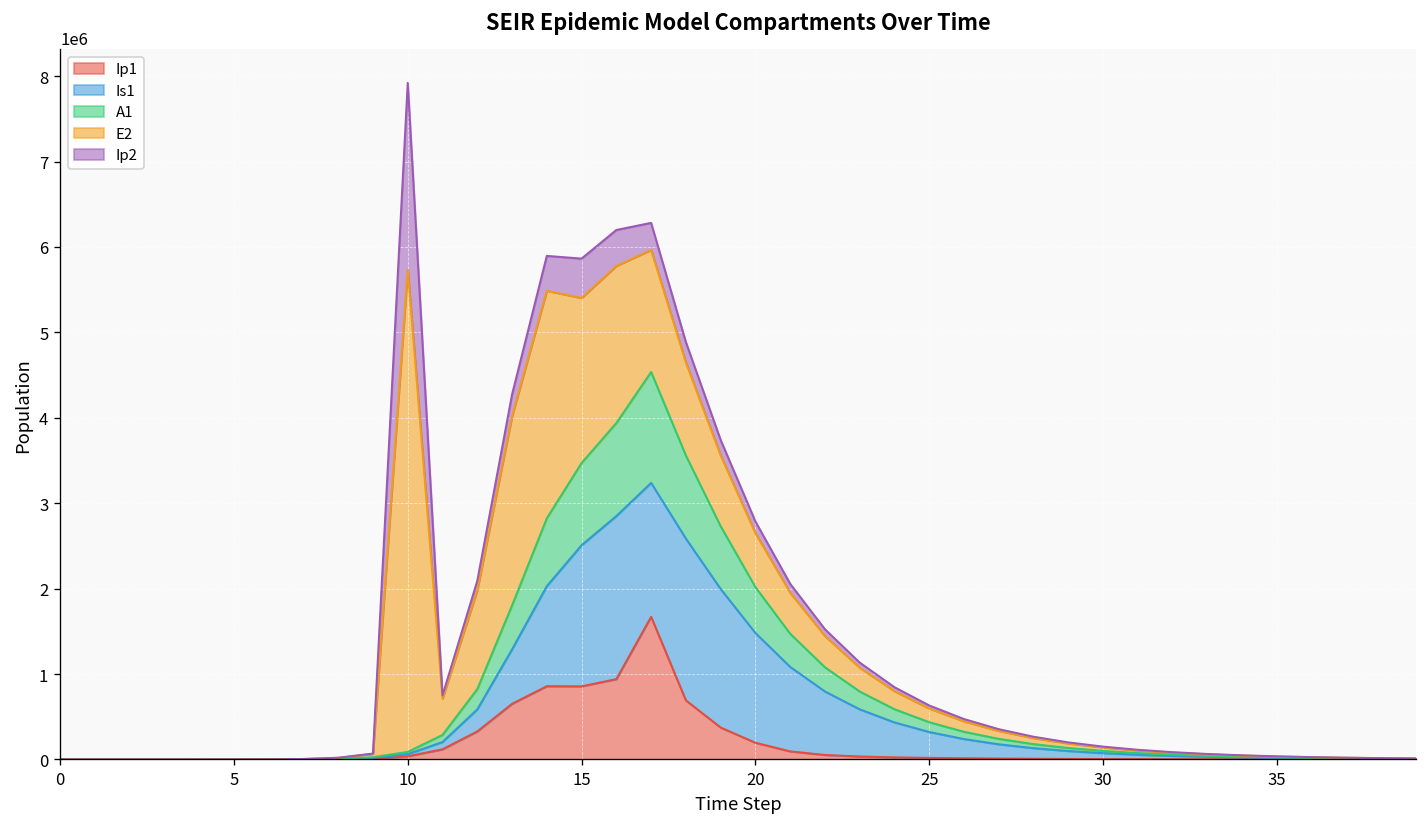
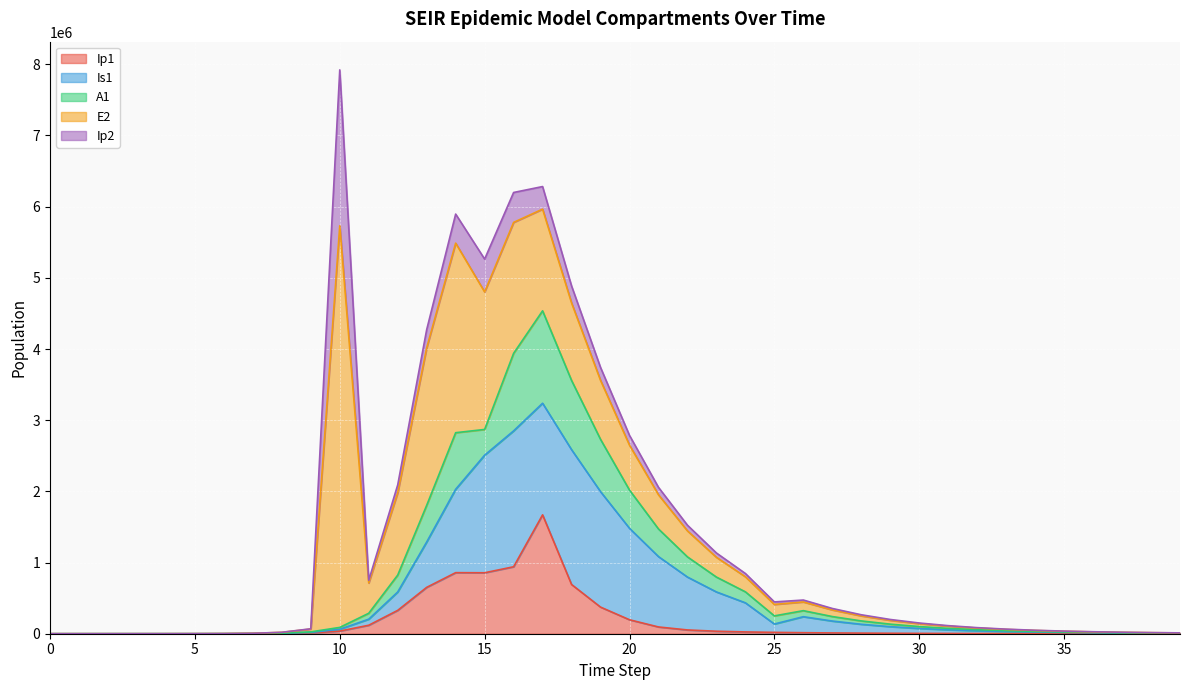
A1, 15: 1000000 -> 400000
Is1, 25: 300000 -> 100000
